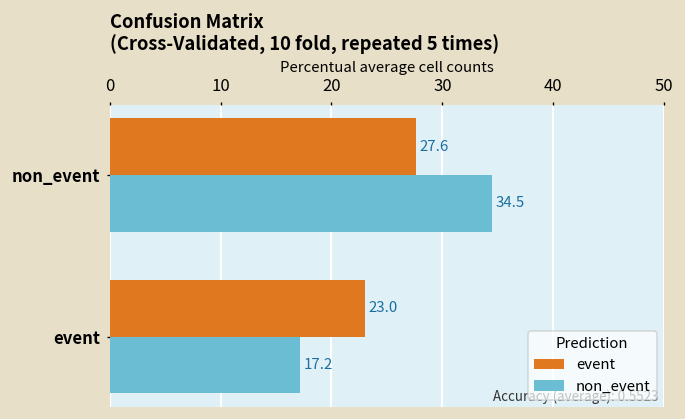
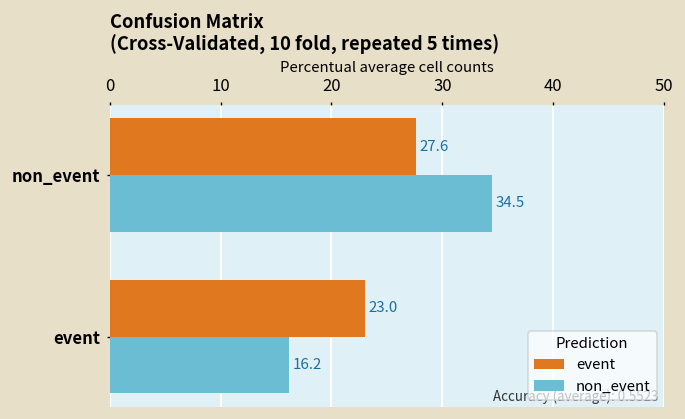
non_event, event: 17.2 -> 16.2
